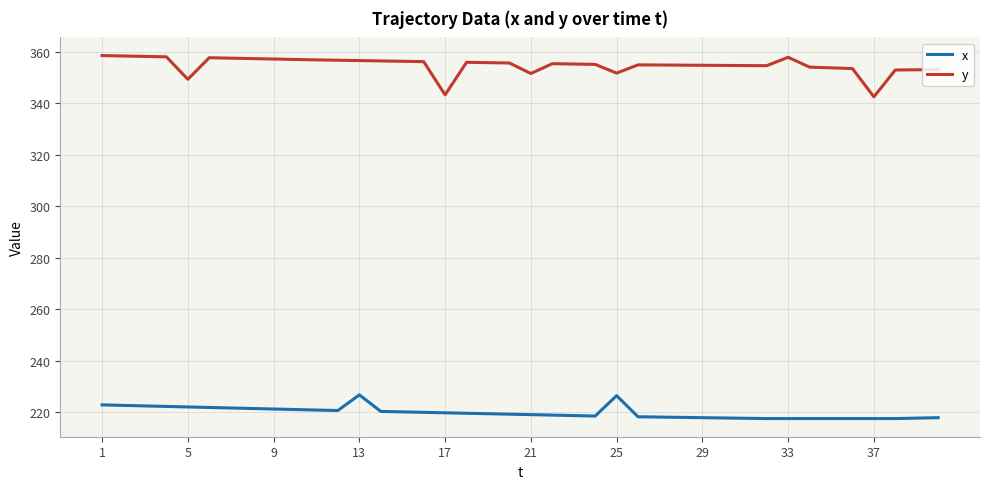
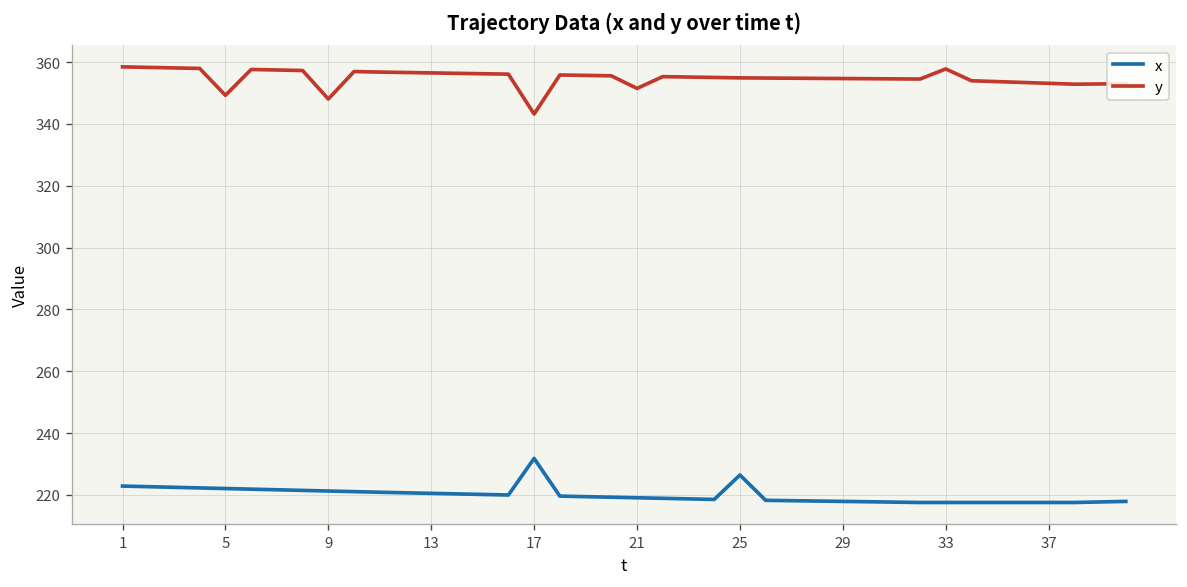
y, 9: 357 -> 348
x, 13: 227 -> 220
x, 17: 220 -> 232
y, 25: 352 -> 355
y, 37: 342 -> 353
